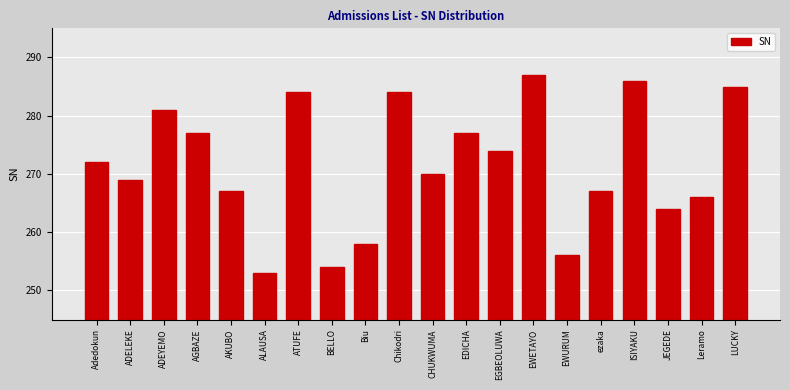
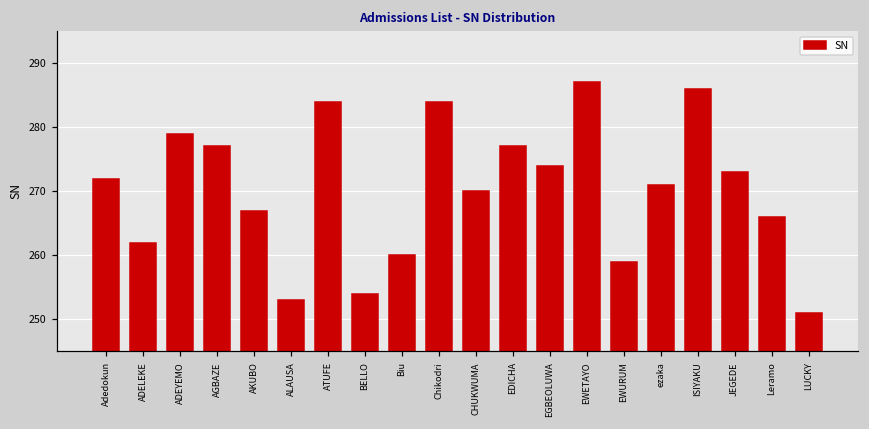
ADELEKE: 269 -> 262
ADEYEMO: 281 -> 279
Biu: 258 -> 260
EWURUM: 256 -> 259
ezaka: 267 -> 271
JEGEDE: 264 -> 273
LUCKY: 285 -> 251
